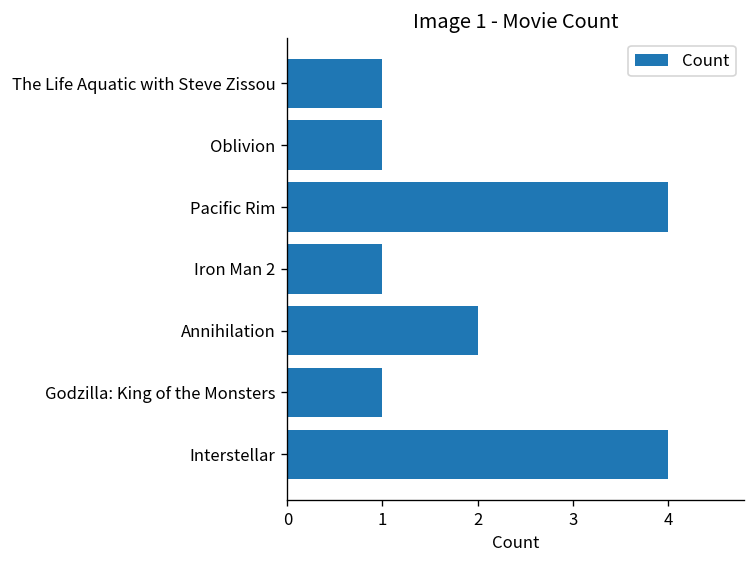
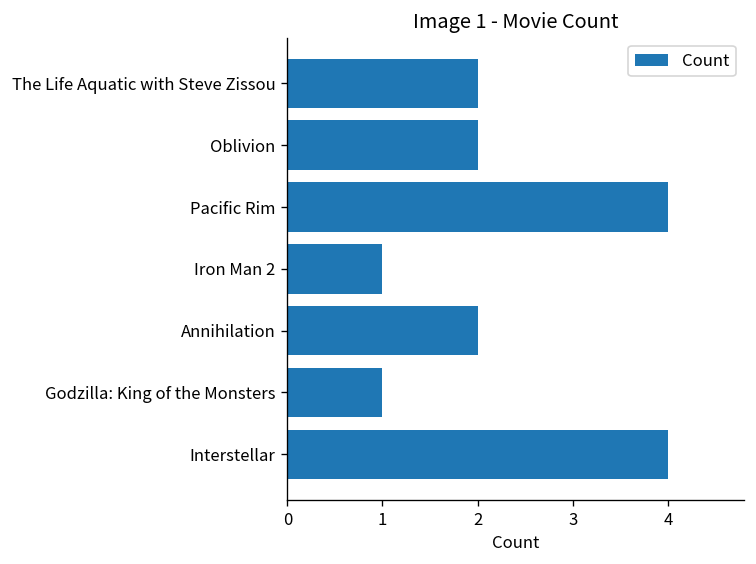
The Life Aquatic with Steve Zissou: 1 -> 2
Oblivion: 1 -> 2
